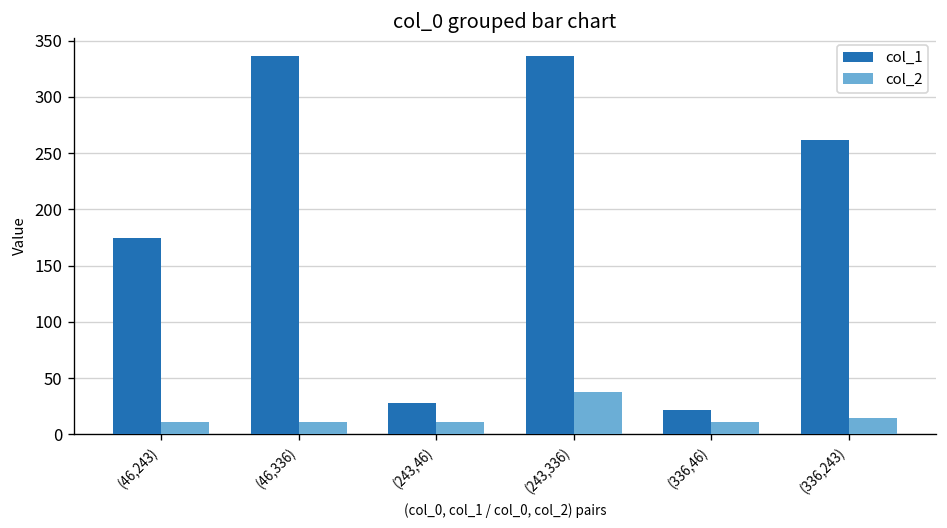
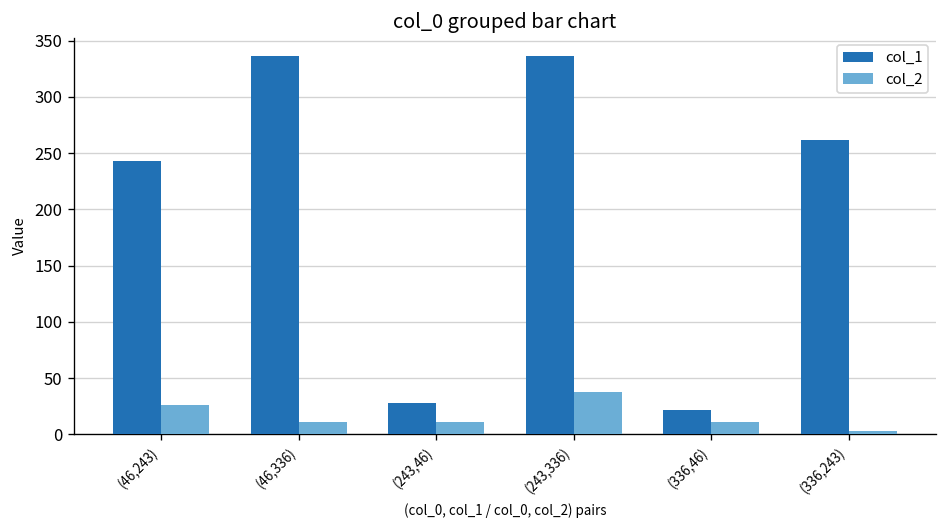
col_1, (46,243): 180 -> 240
col_2, (46,243): 10 -> 30
col_2, (336,243): 10 -> 0
